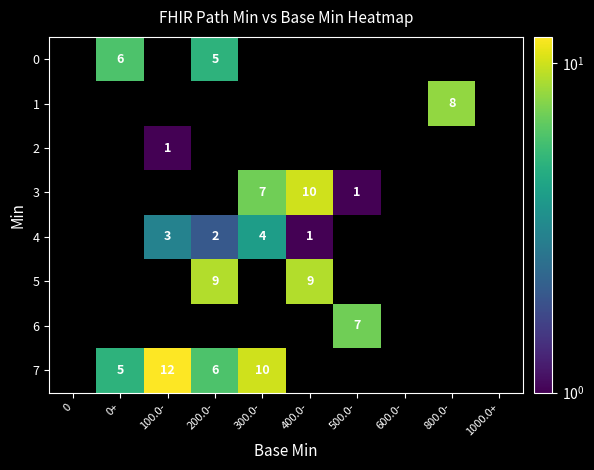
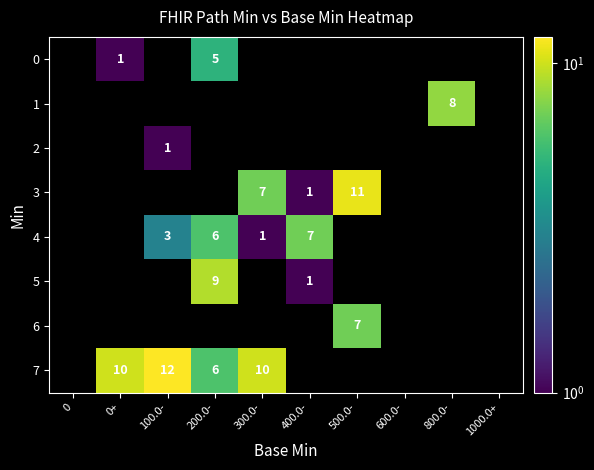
0, 0+: 6 -> 1
3, 400.0-: 10 -> 1
3, 500.0-: 1 -> 11
4, 200.0-: 2 -> 6
4, 300.0-: 4 -> 1
4, 400.0-: 1 -> 7
5, 400.0-: 9 -> 1
7, 0+: 5 -> 10
